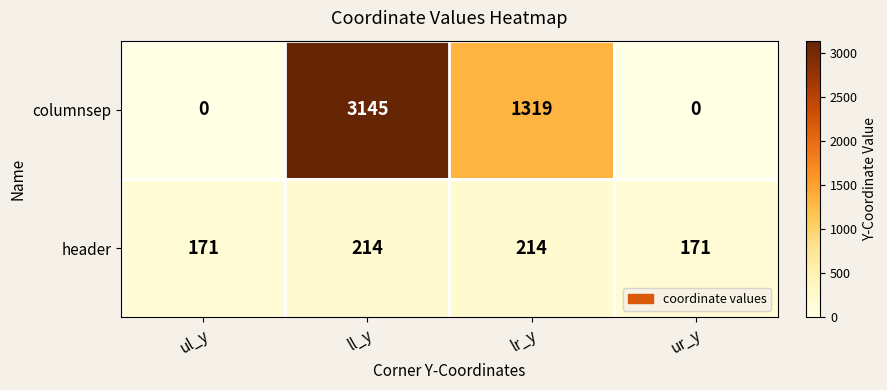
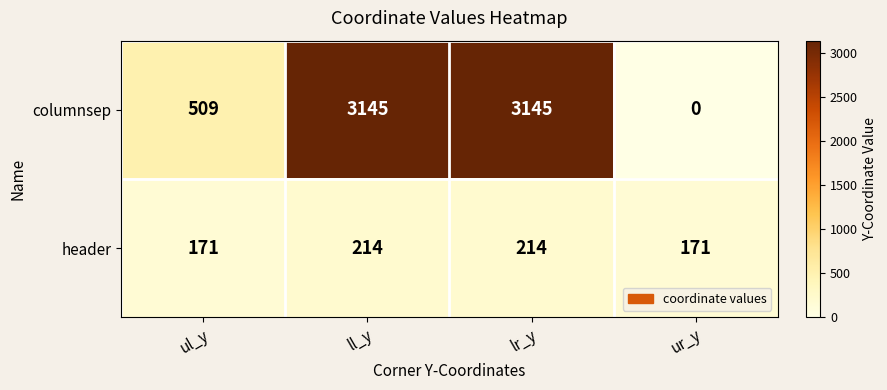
columnsep, ul_y: 0 -> 509
columnsep, lr_y: 1319 -> 3145
